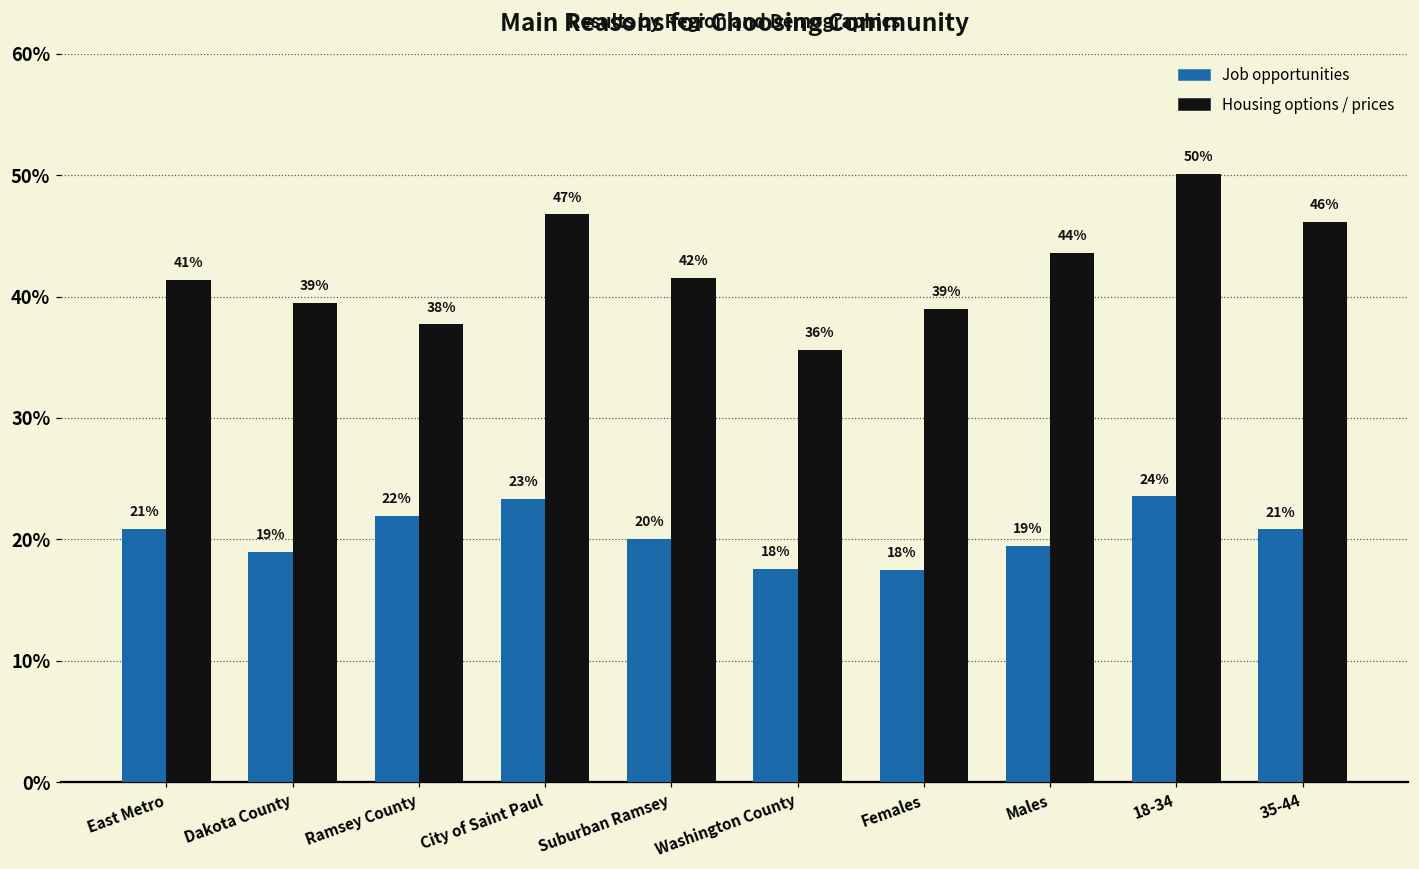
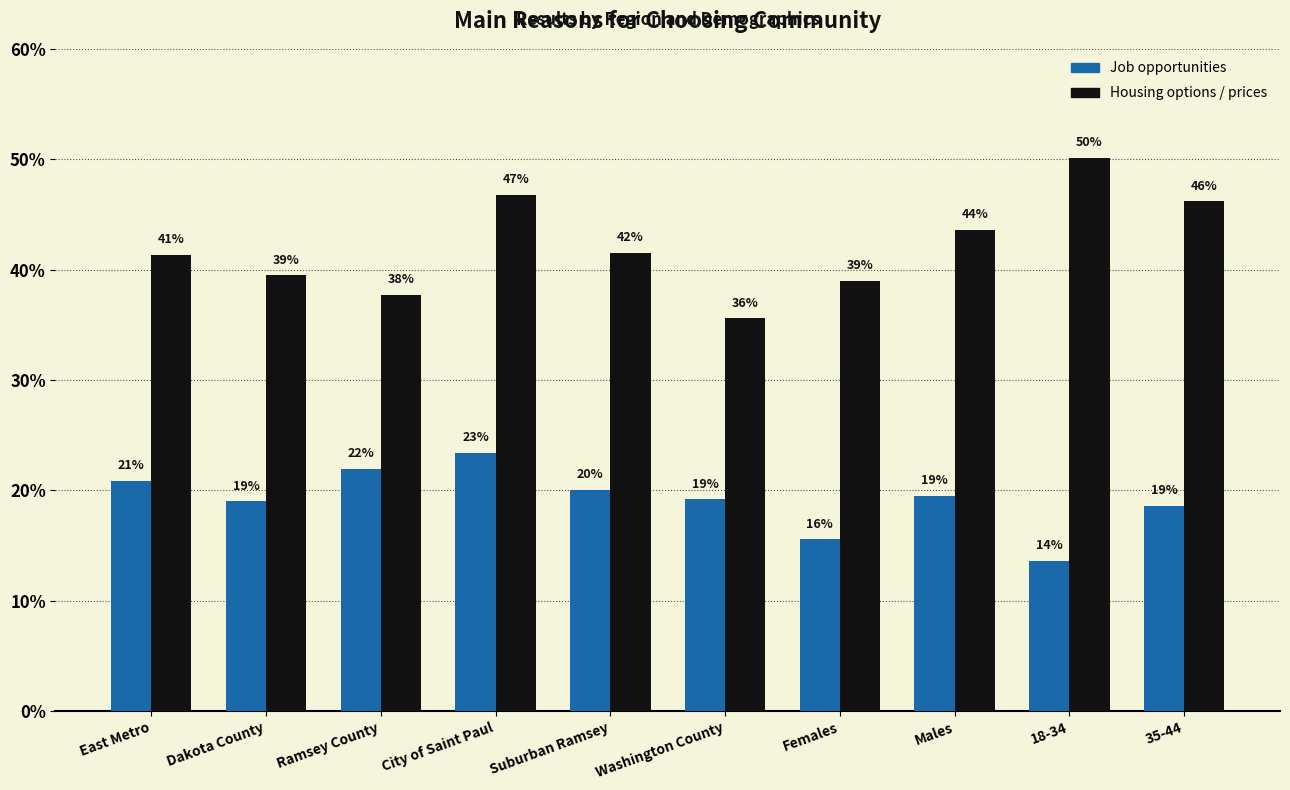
Job opportunities, Washington County: 18% -> 19%
Job opportunities, Females: 18% -> 16%
Job opportunities, 18-34: 24% -> 14%
Job opportunities, 35-44: 21% -> 19%
